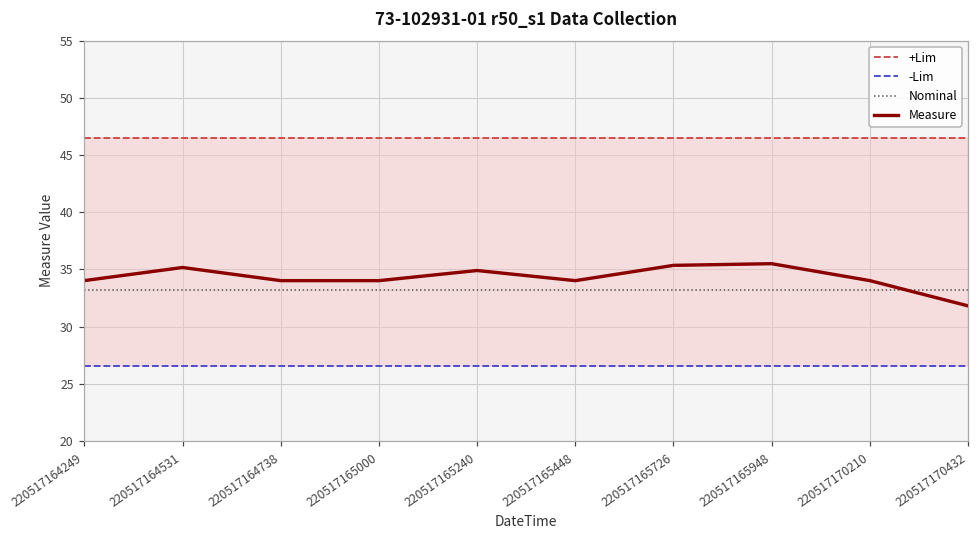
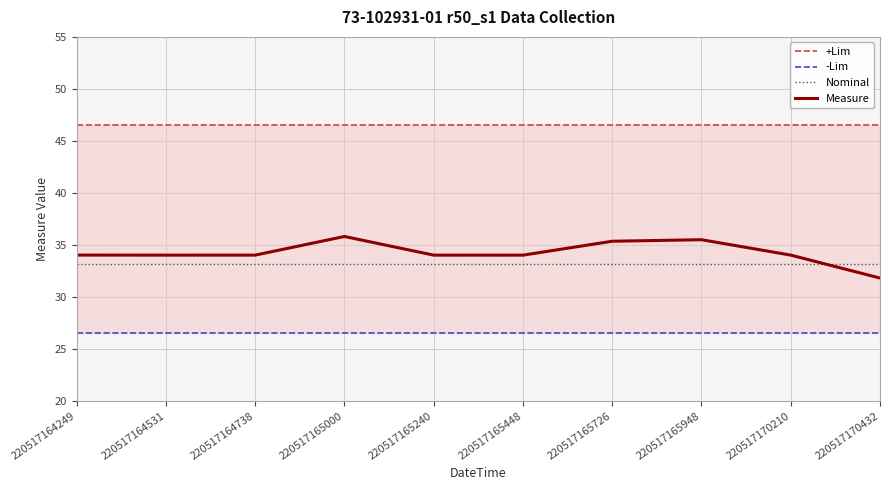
Measure, 220517164531: 35.2 -> 34.0
Measure, 220517165000: 34.0 -> 35.8
Measure, 220517165240: 34.9 -> 34.0
